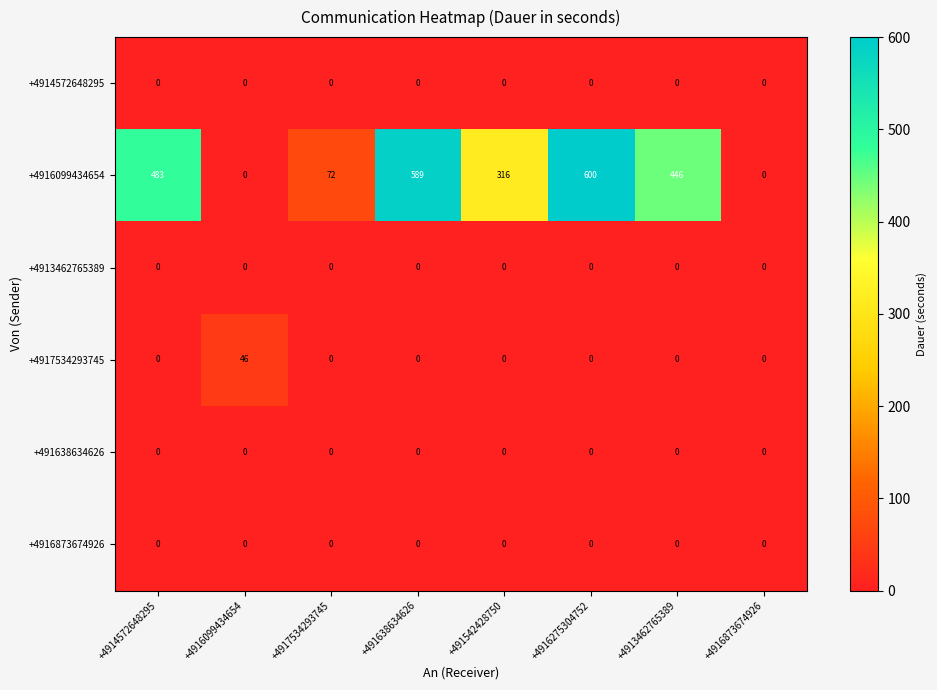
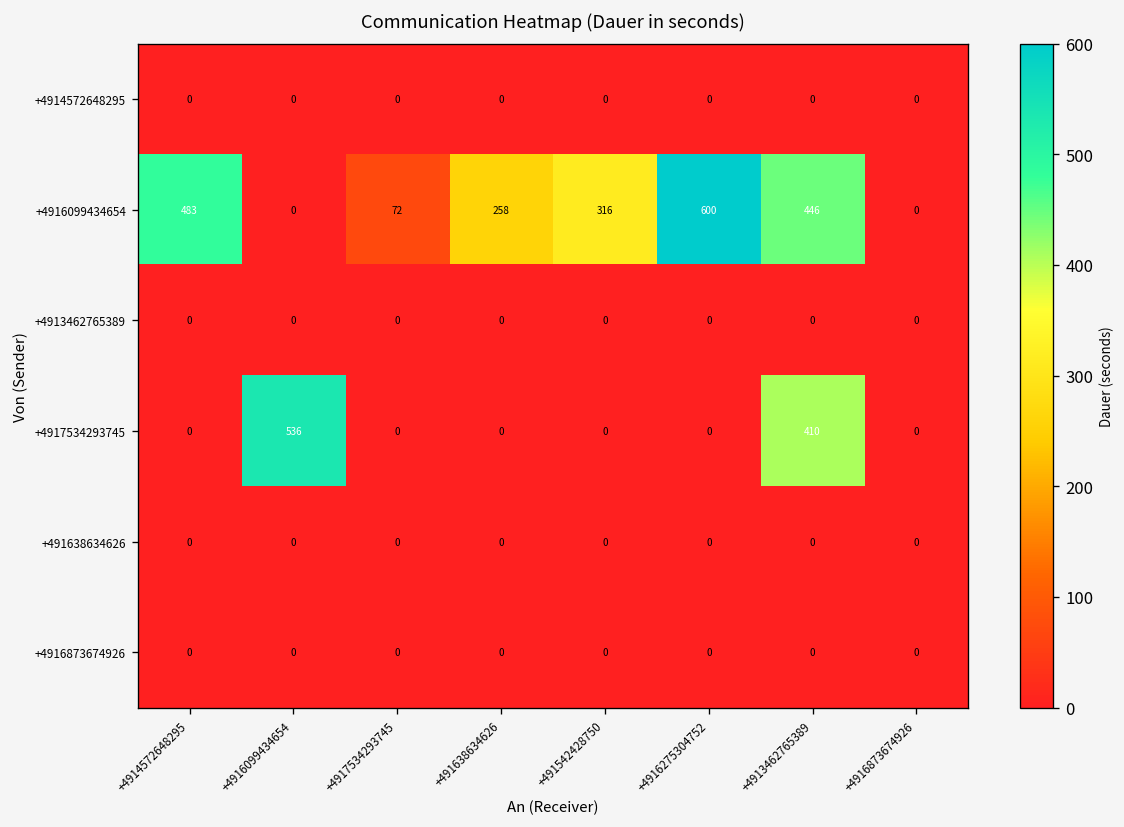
+4916099434654, +491638634626: 589 -> 258
+4917534293745, +4916099434654: 46 -> 536
+4917534293745, +4913462765389: 0 -> 410
